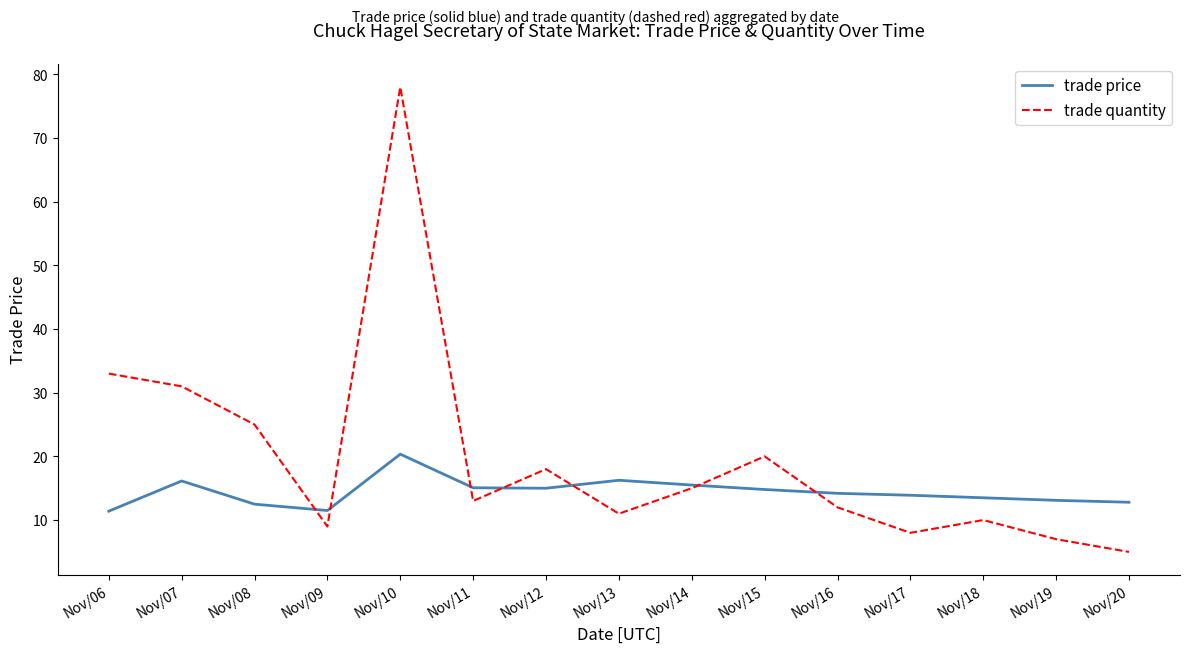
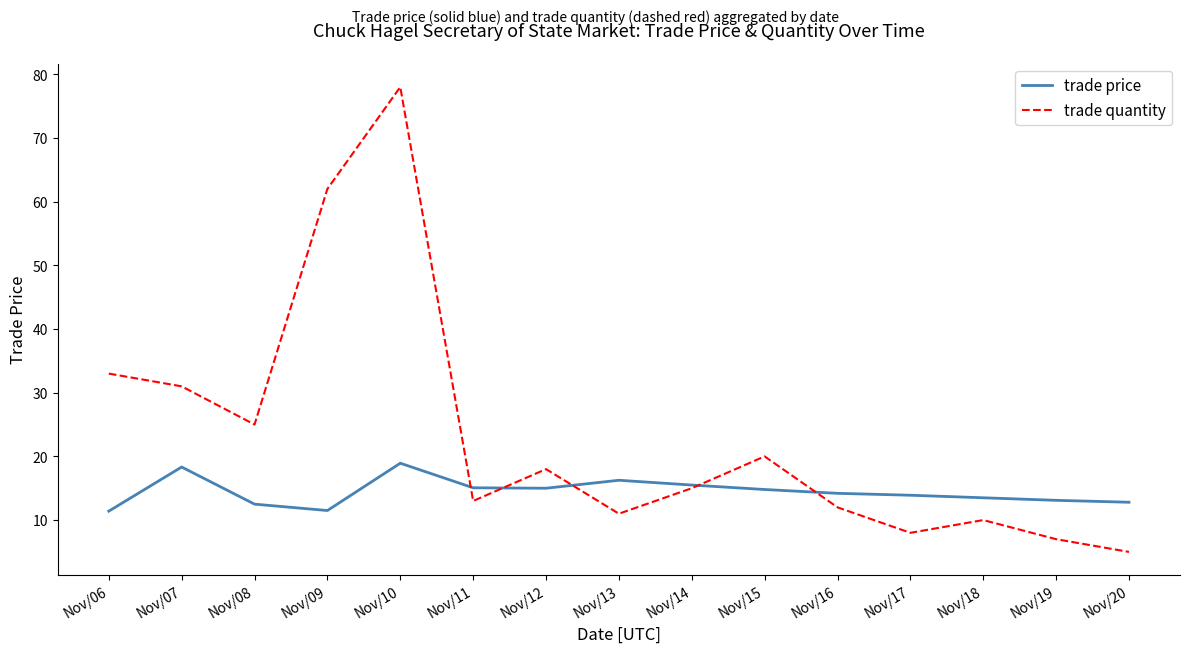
trade price, Nov/07: 16 -> 18
trade quantity, Nov/09: 9 -> 62
trade price, Nov/10: 20 -> 19
